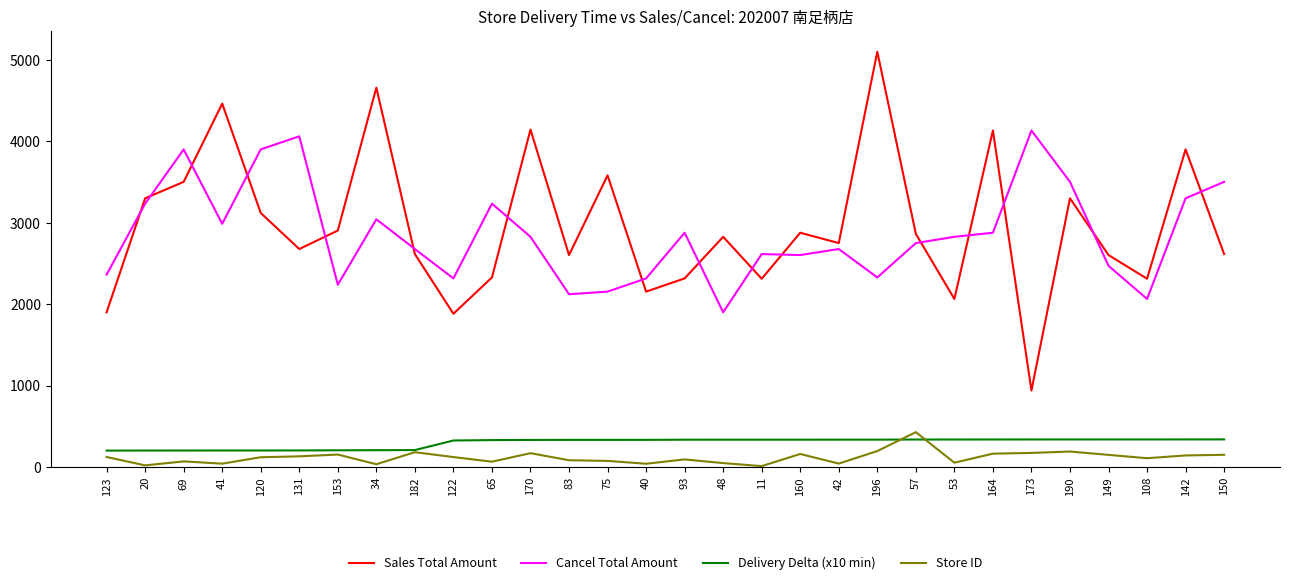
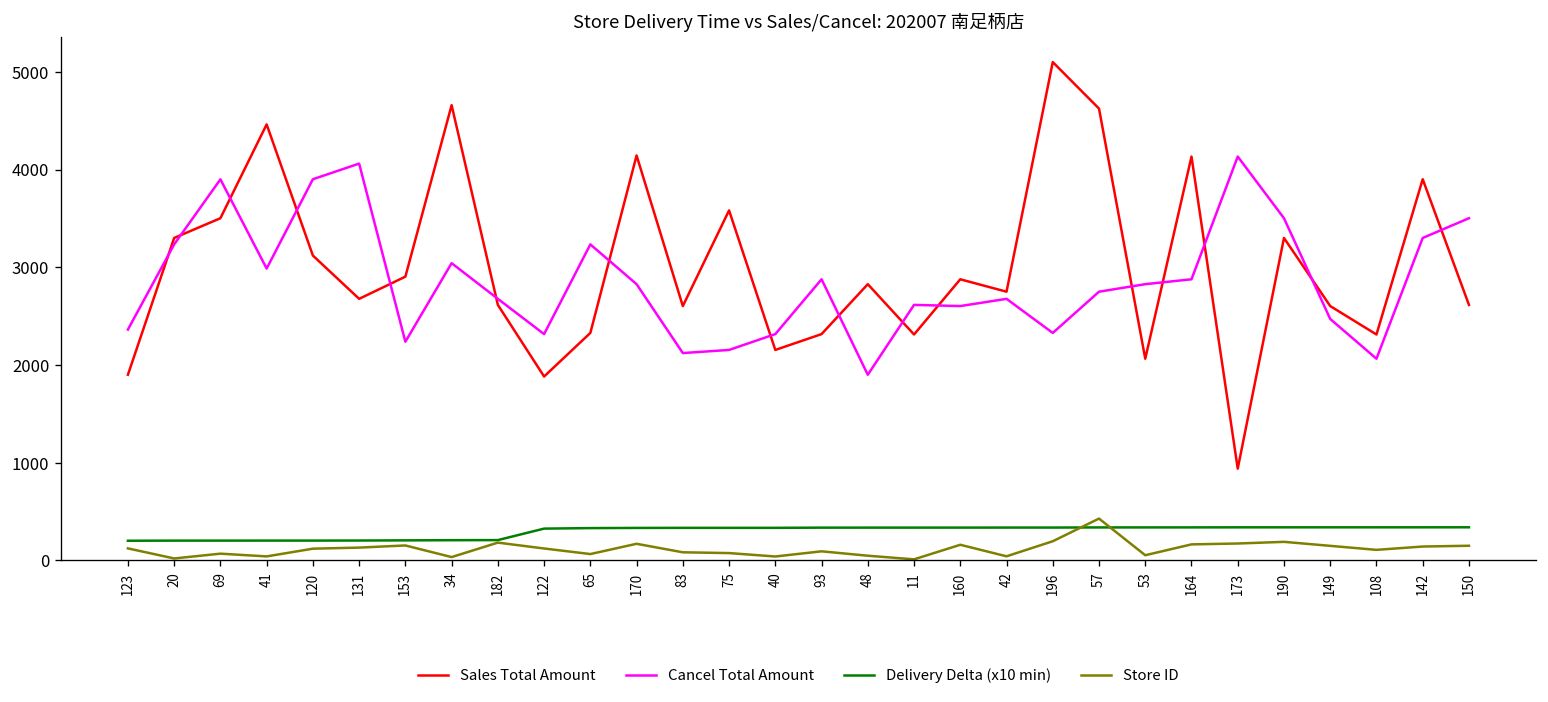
Sales Total Amount, 57: 2900 -> 4600
